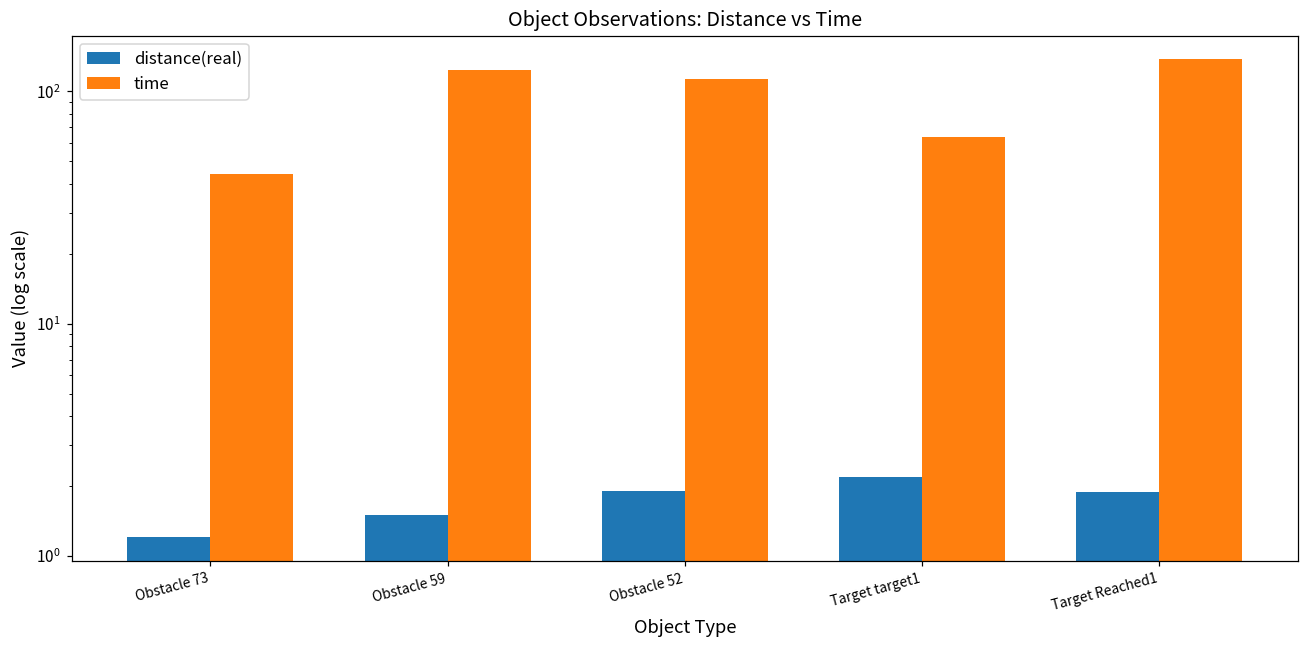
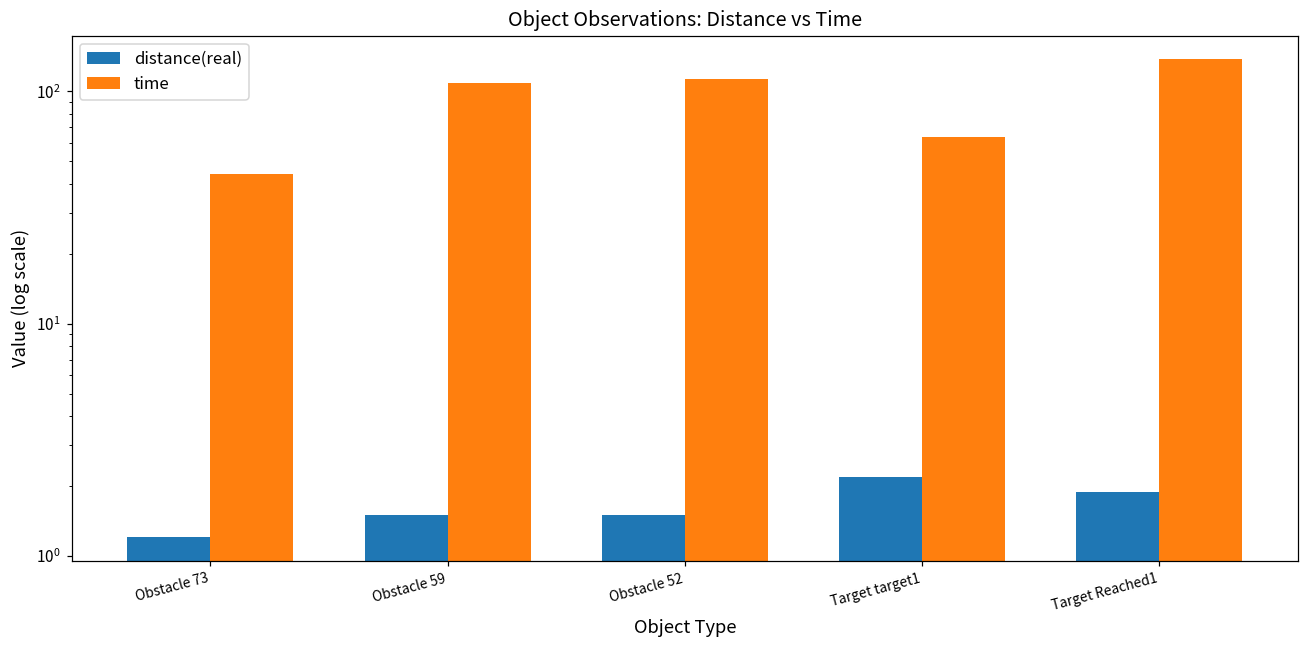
time, Obstacle 59: 120 -> 110
distance(real), Obstacle 52: 1.9 -> 1.5
